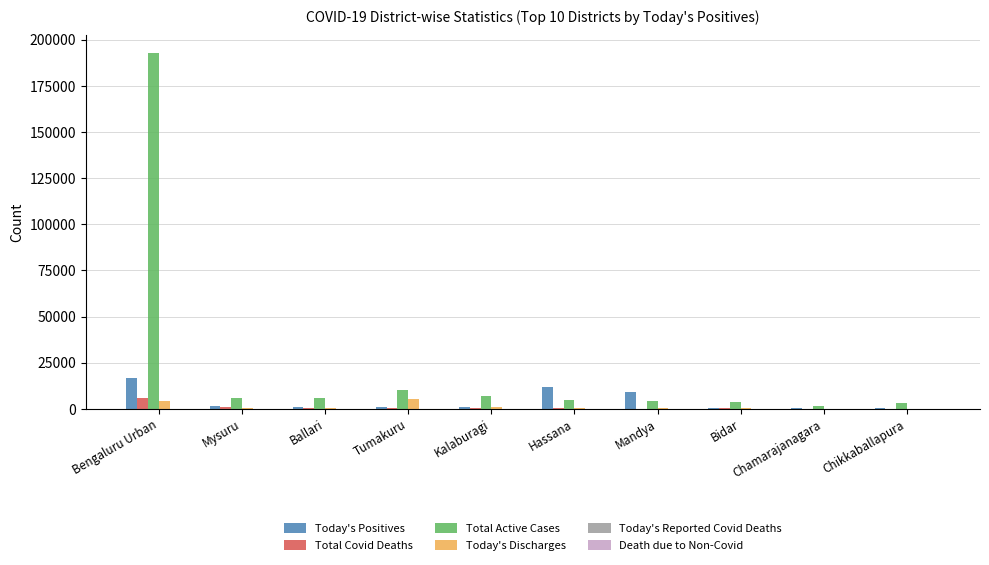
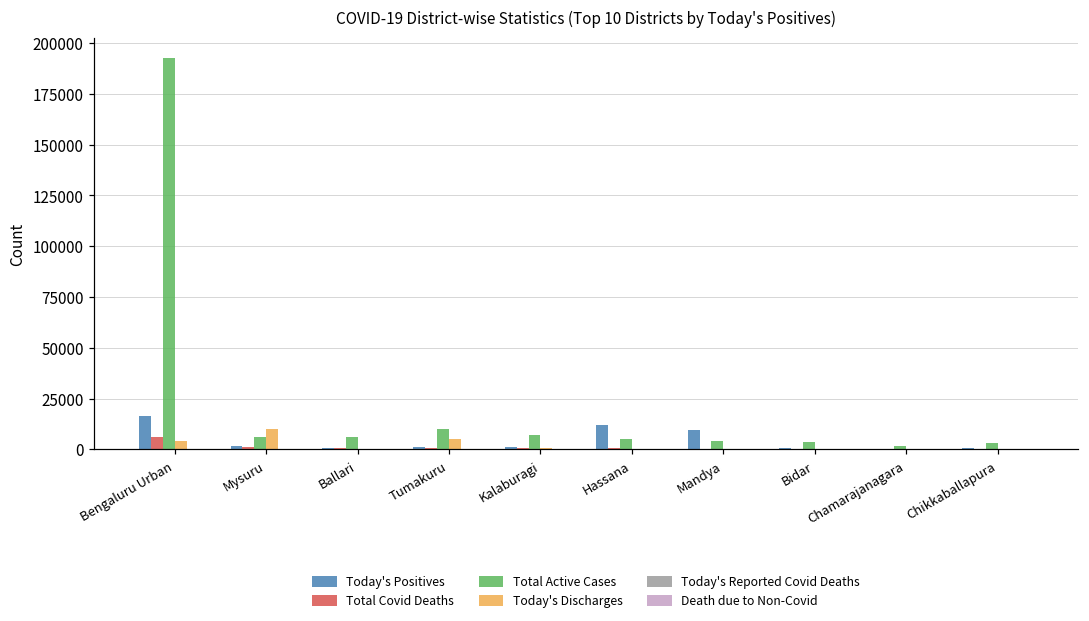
Today's Discharges, Mysuru: 1000 -> 10000
